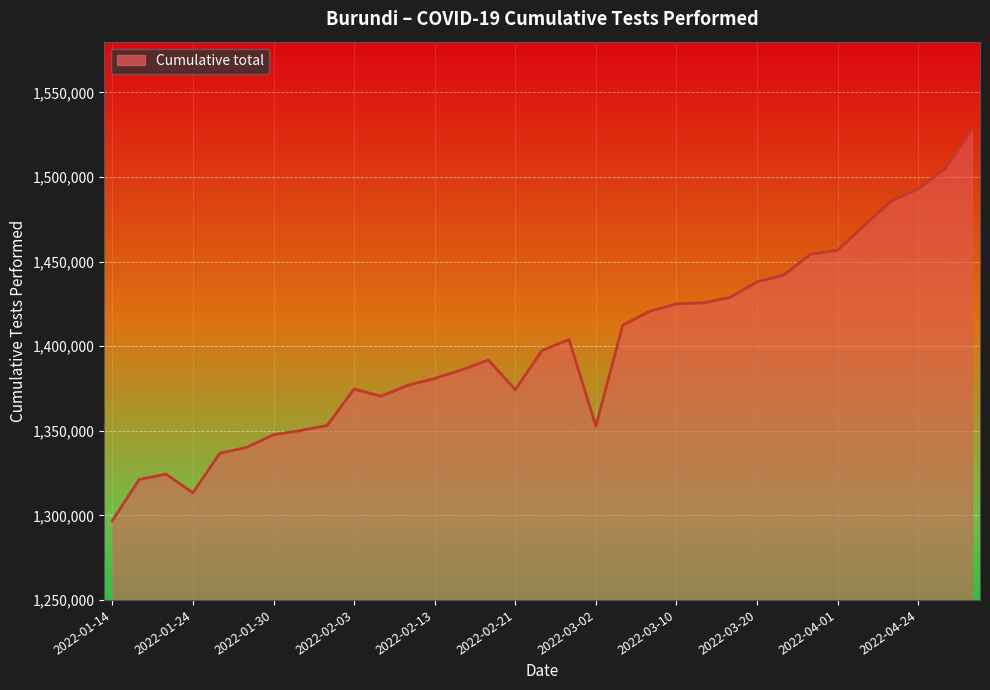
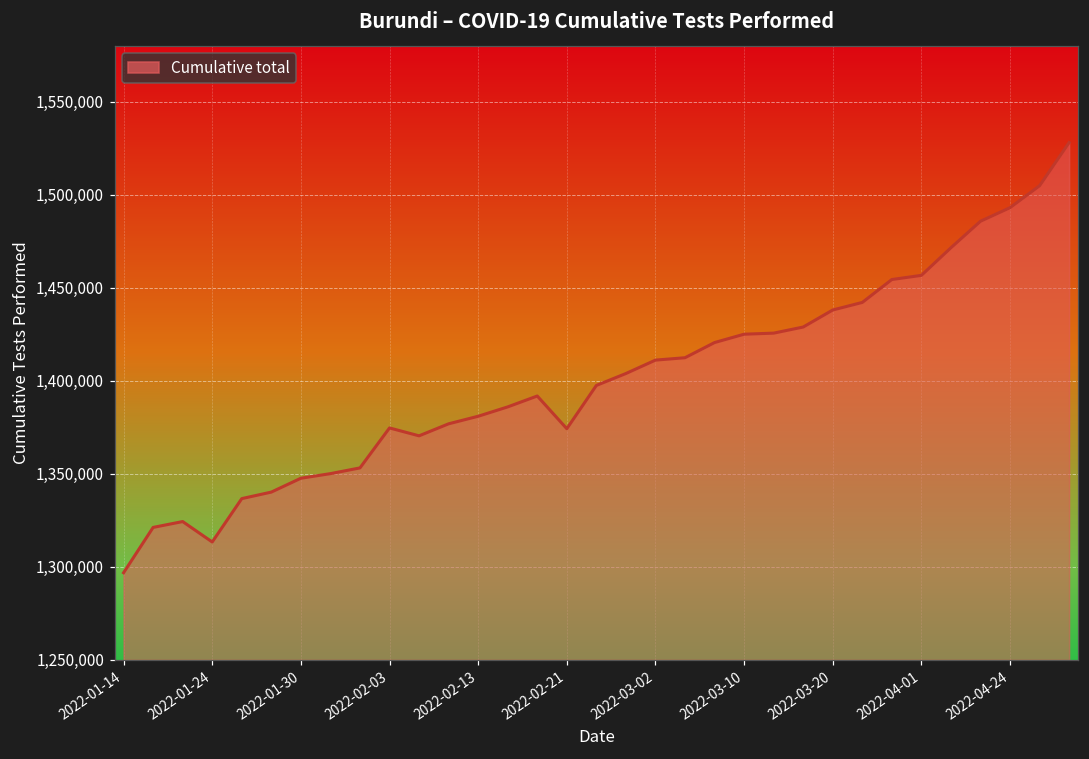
2022-03-02: 1,353,000 -> 1,411,000
